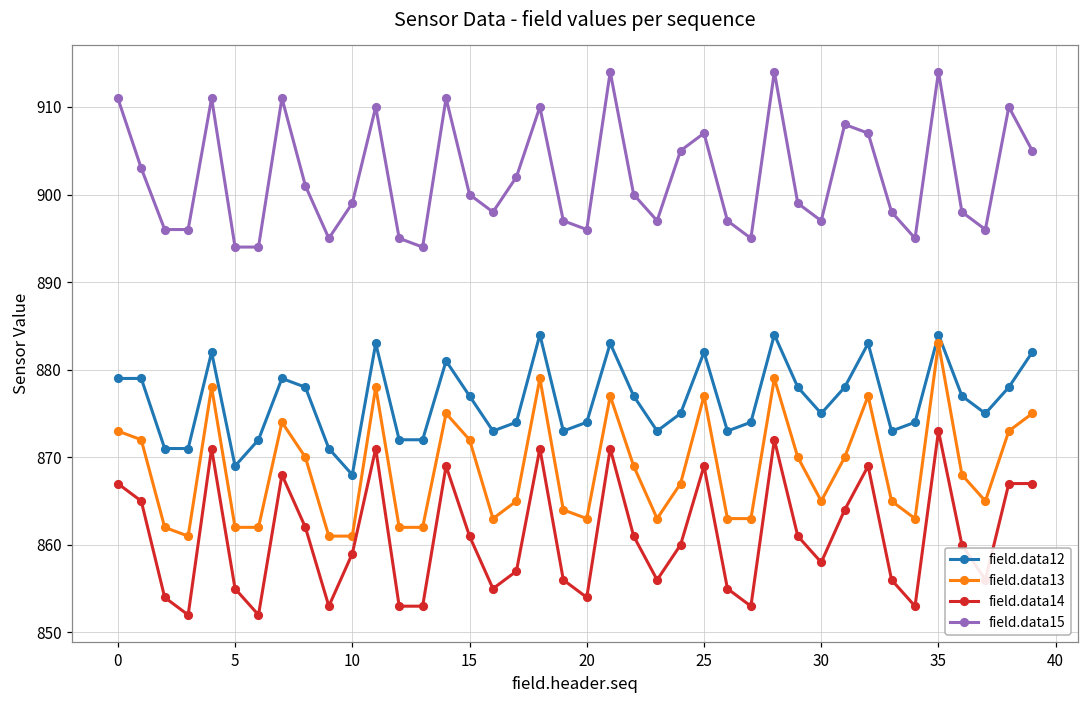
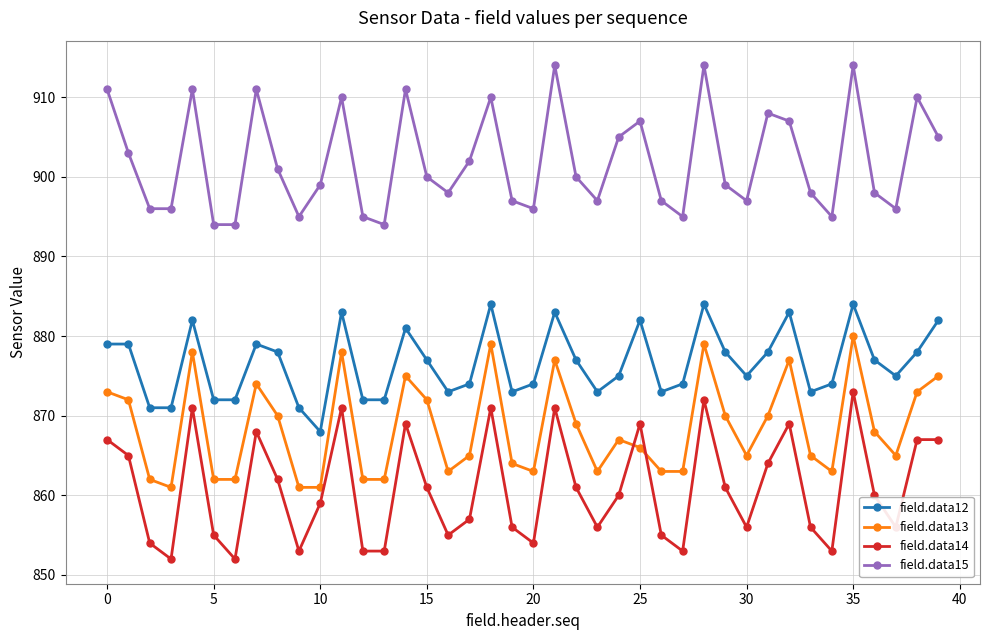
field.data12, 5: 869 -> 872
field.data13, 25: 877 -> 866
field.data14, 30: 858 -> 856
field.data13, 35: 883 -> 880
